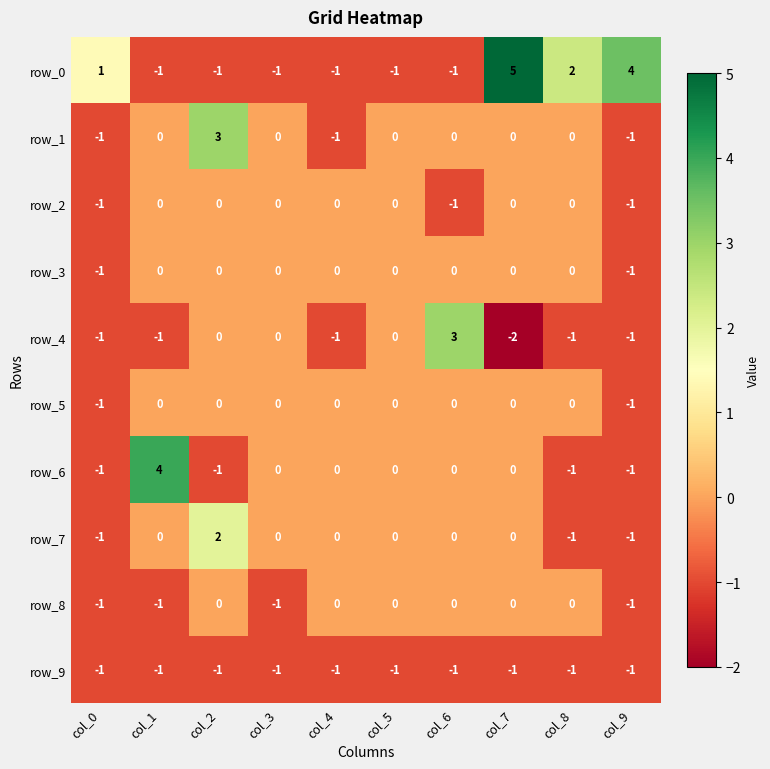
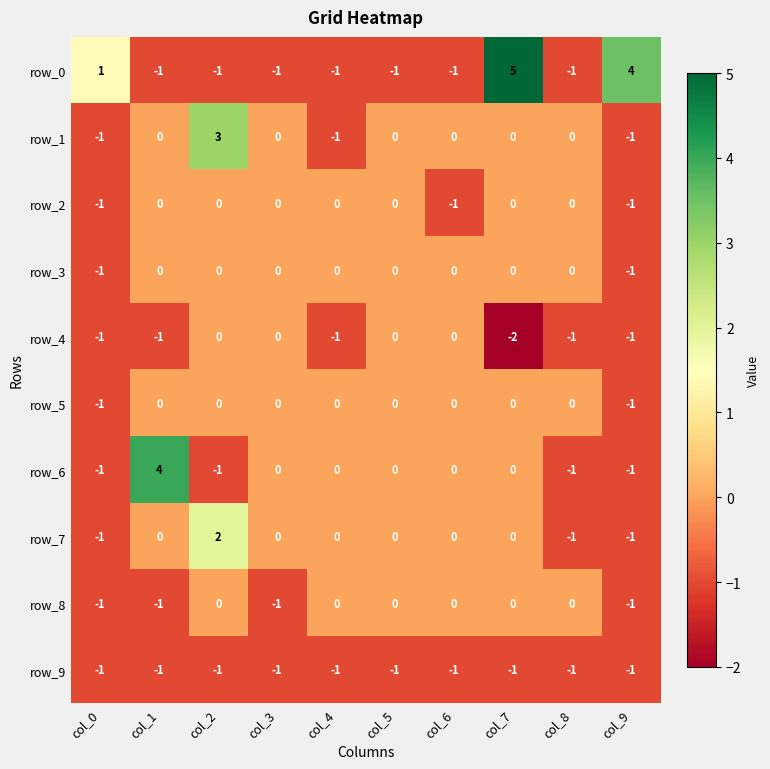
row_0, col_8: 2 -> -1
row_4, col_6: 3 -> 0
